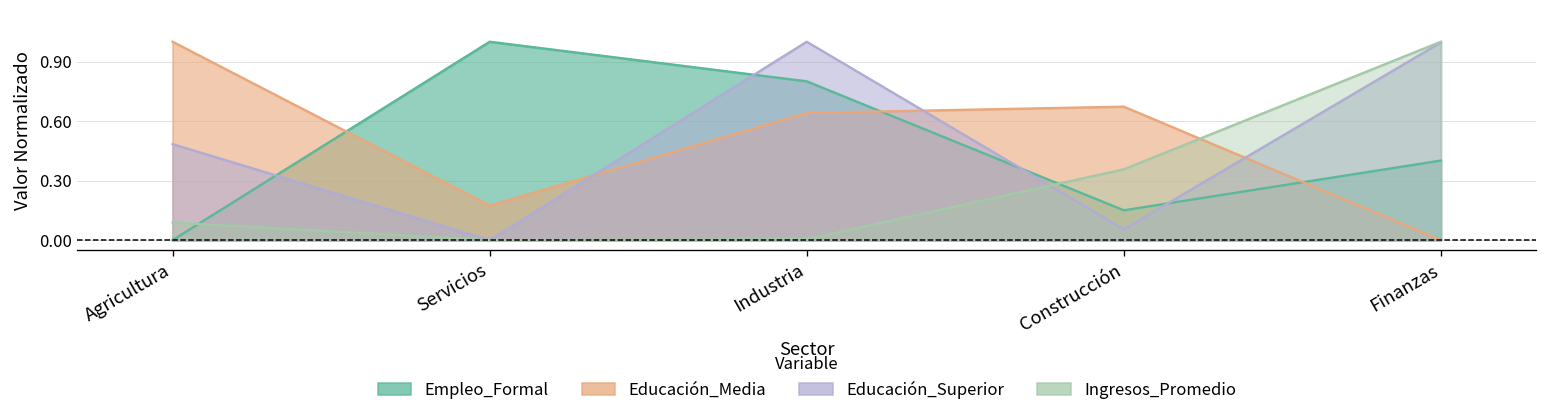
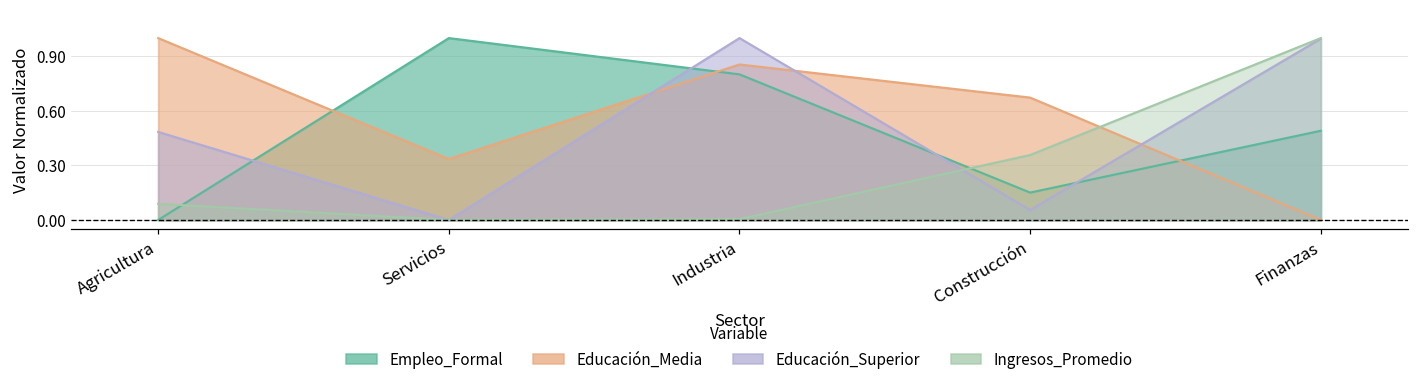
Educación_Media, Servicios: 0.17 -> 0.34
Educación_Media, Industria: 0.64 -> 0.85
Empleo_Formal, Finanzas: 0.40 -> 0.49
